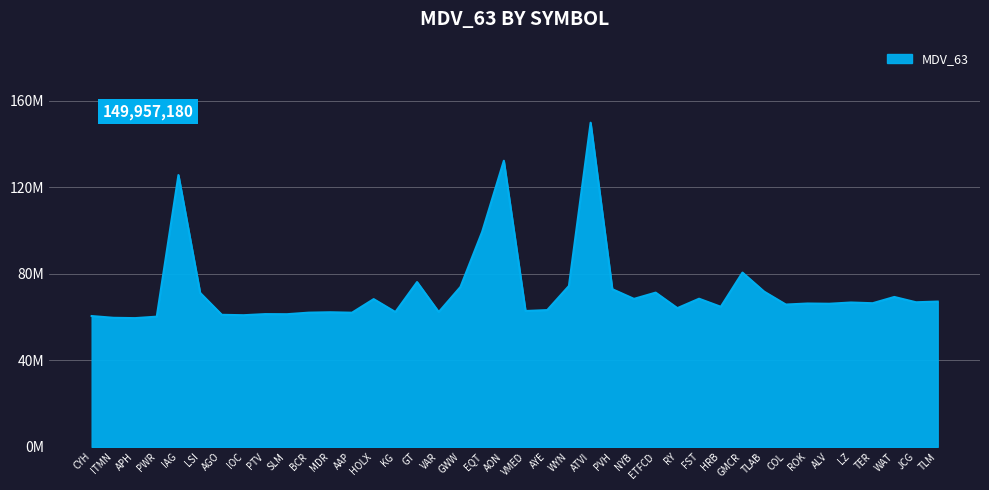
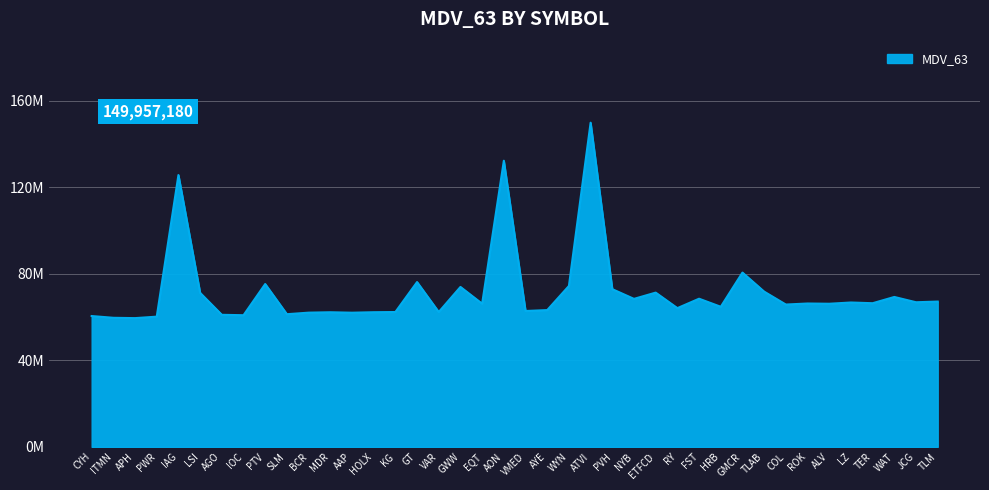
PTV: 61000000 -> 75000000
HOLX: 68000000 -> 62000000
EQT: 99000000 -> 66000000
